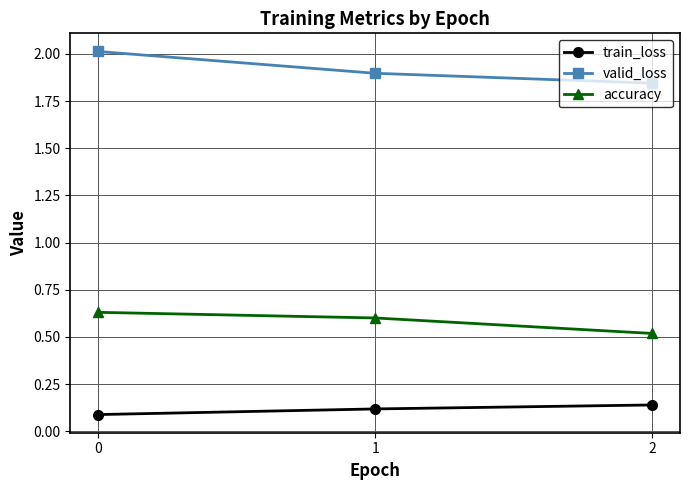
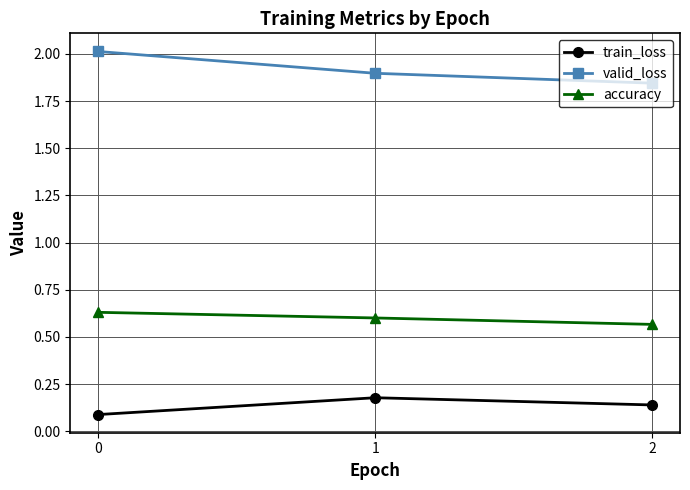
train_loss, 1: 0.12 -> 0.18
accuracy, 2: 0.52 -> 0.57
